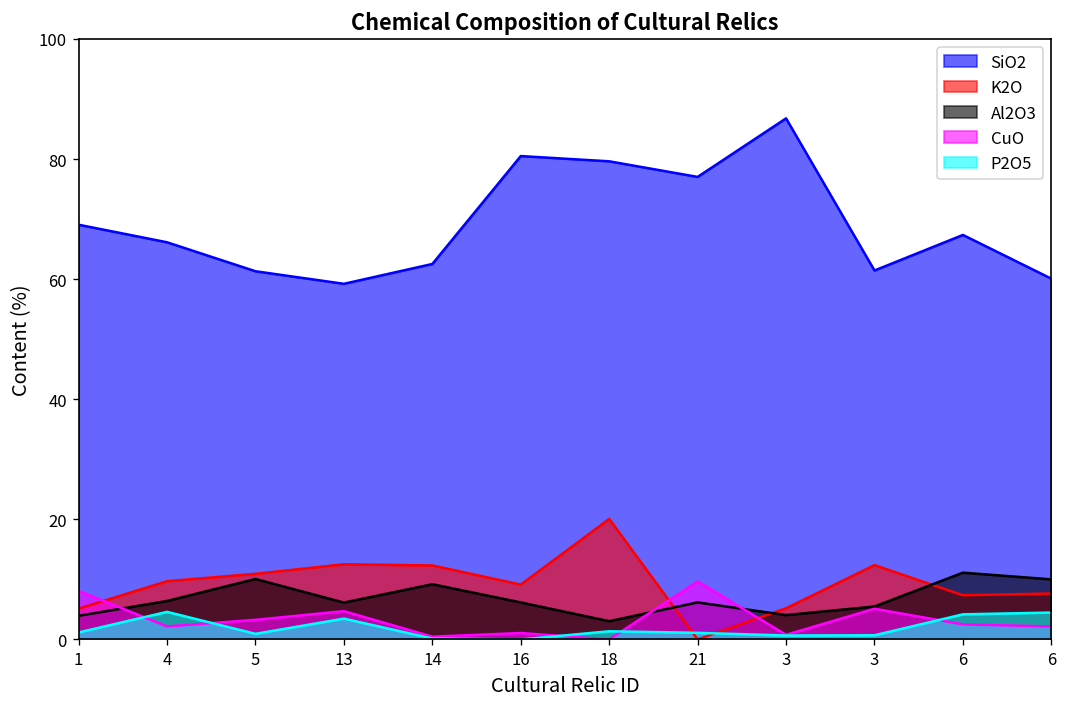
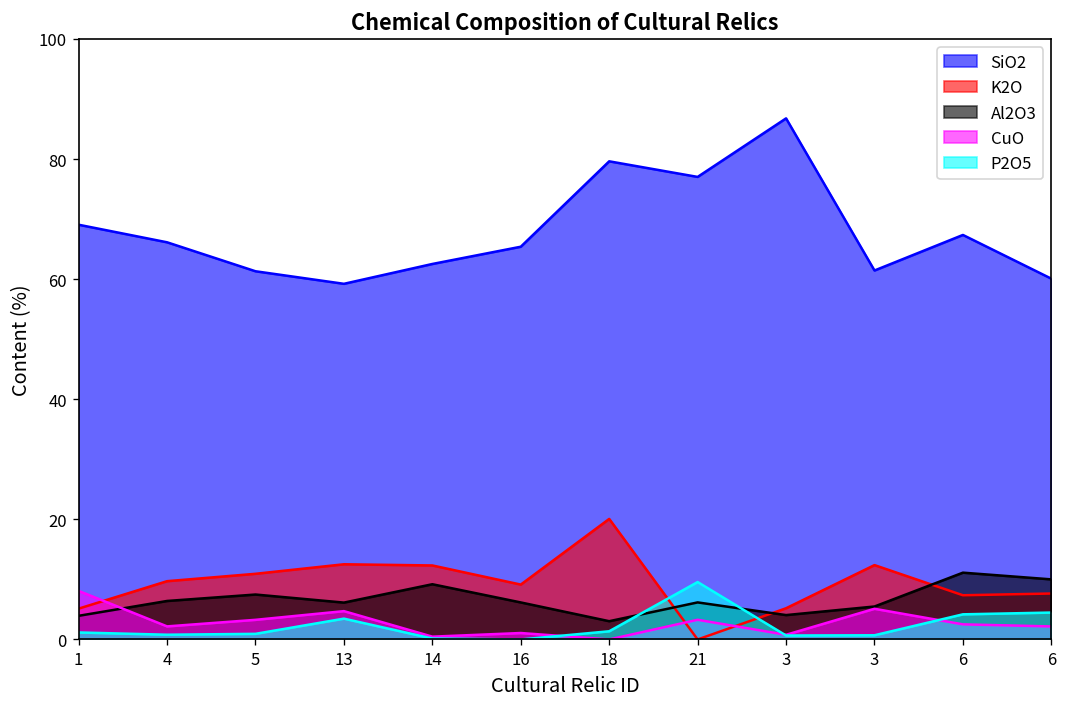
P2O5, 4: 5 -> 1
Al2O3, 5: 10 -> 7
SiO2, 16: 81 -> 65
CuO, 21: 10 -> 3
P2O5, 21: 1 -> 10
